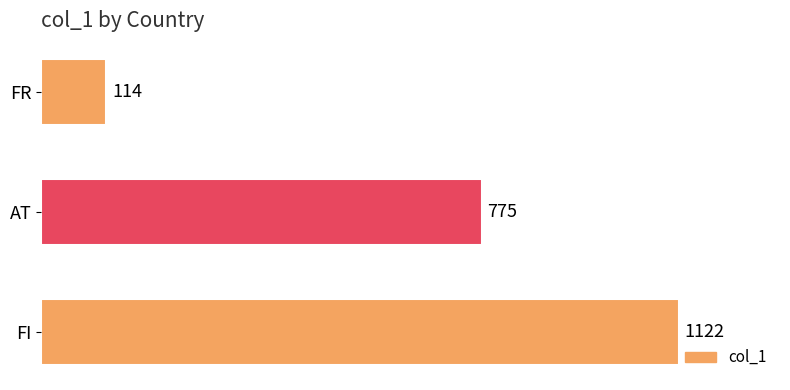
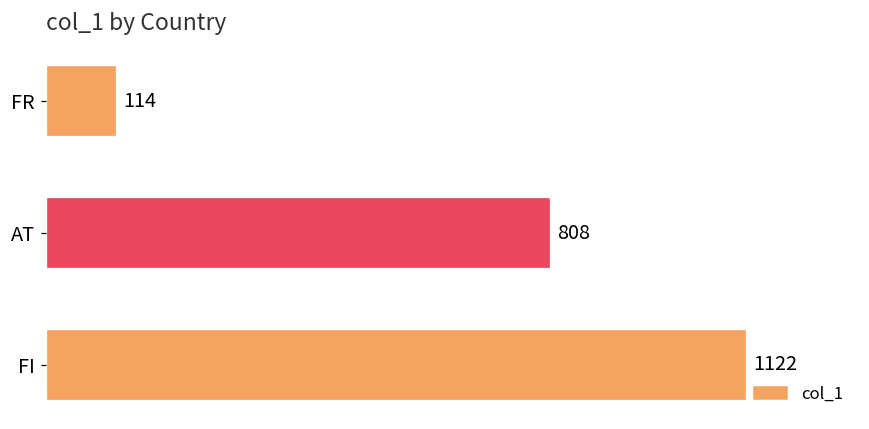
AT: 775 -> 808
